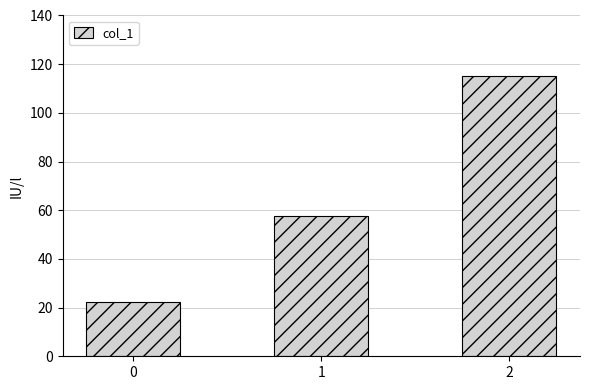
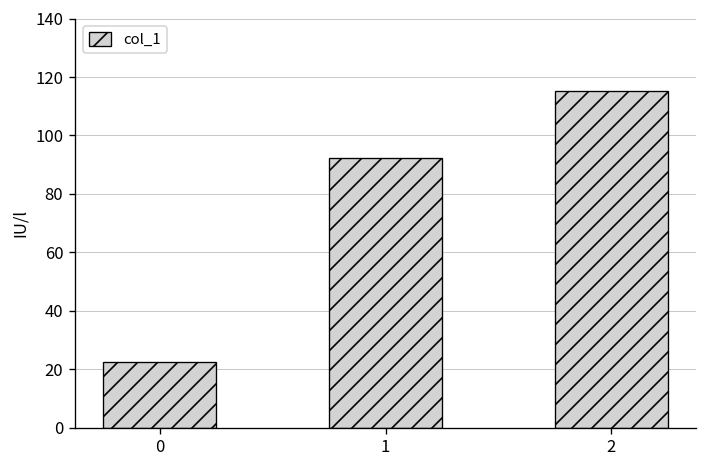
1: 58 -> 92
